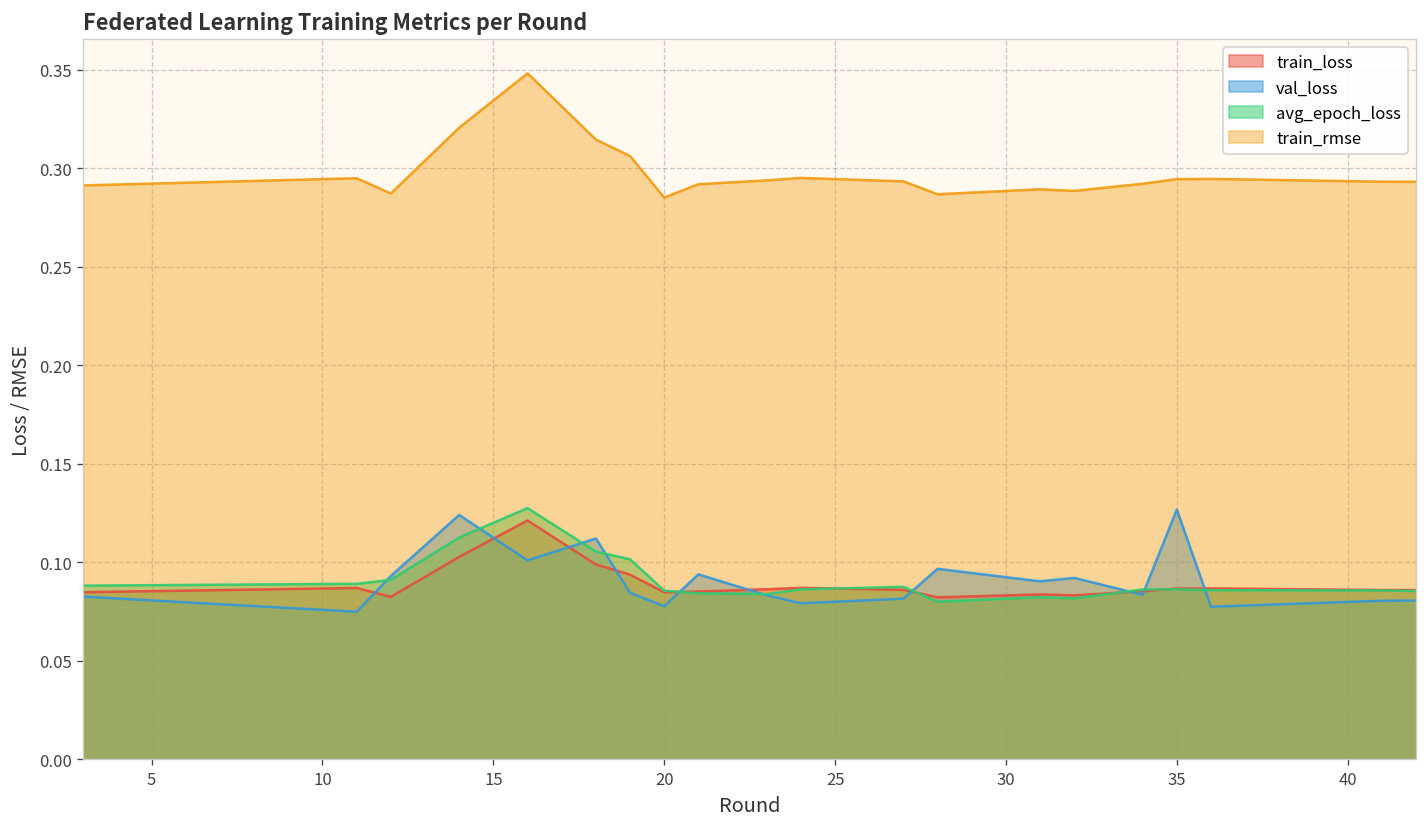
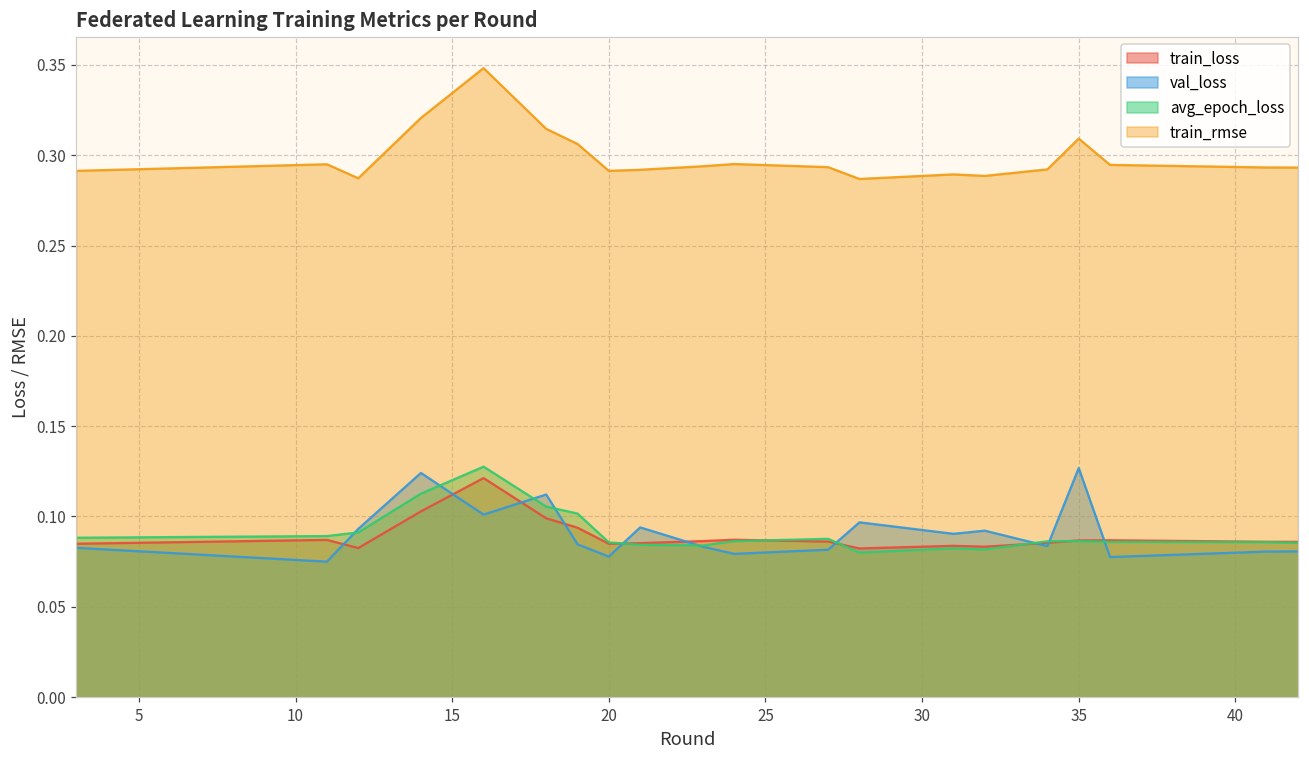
train_rmse, 20: 0.285 -> 0.291
train_rmse, 35: 0.295 -> 0.309
